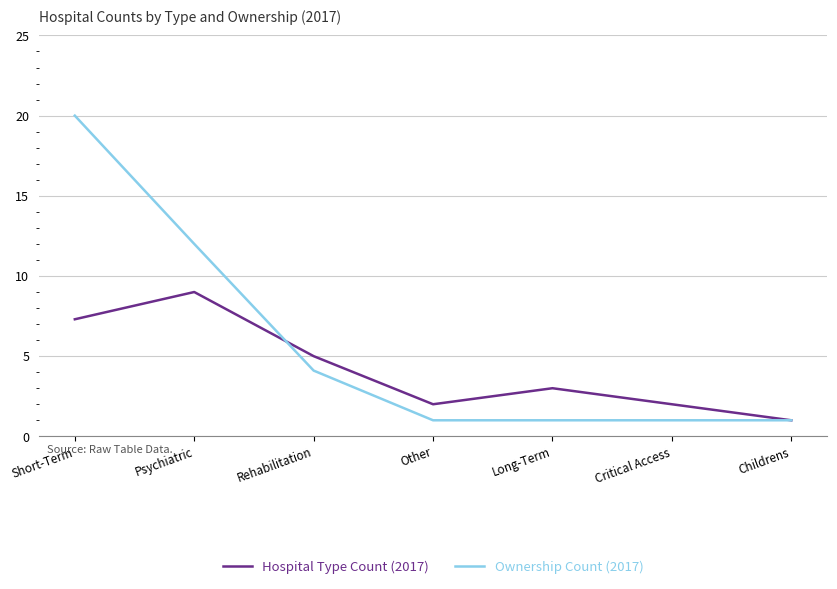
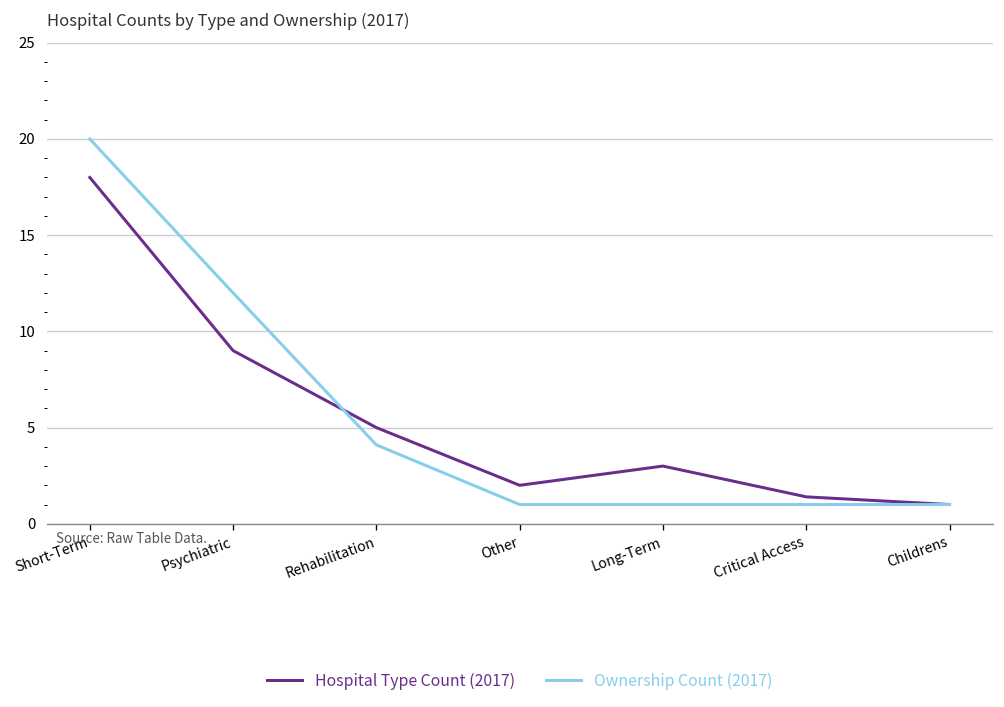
Hospital Type Count (2017), Short-Term: 7.3 -> 18.0
Hospital Type Count (2017), Critical Access: 2.0 -> 1.4
